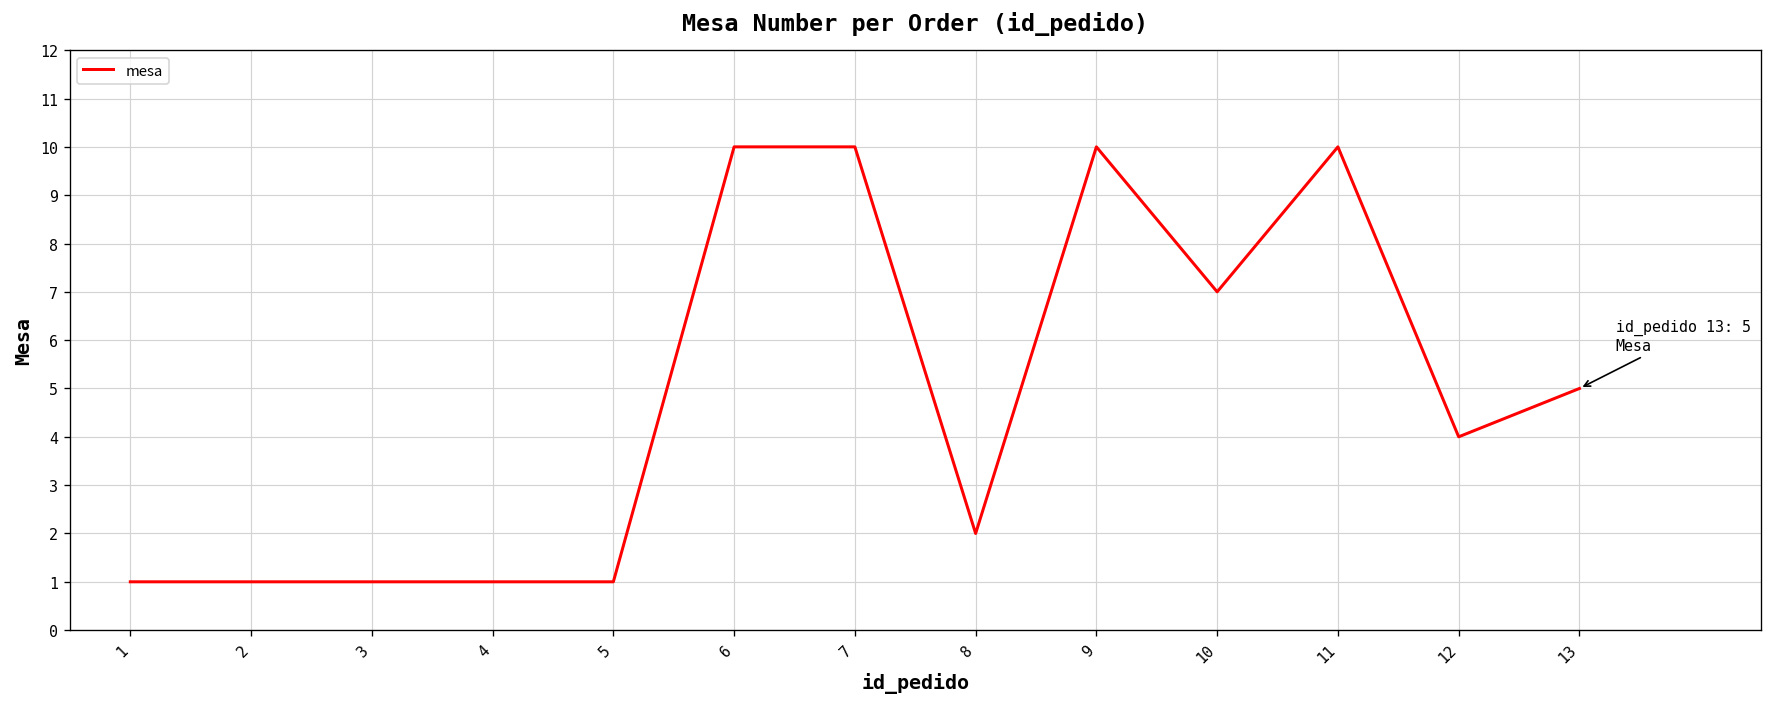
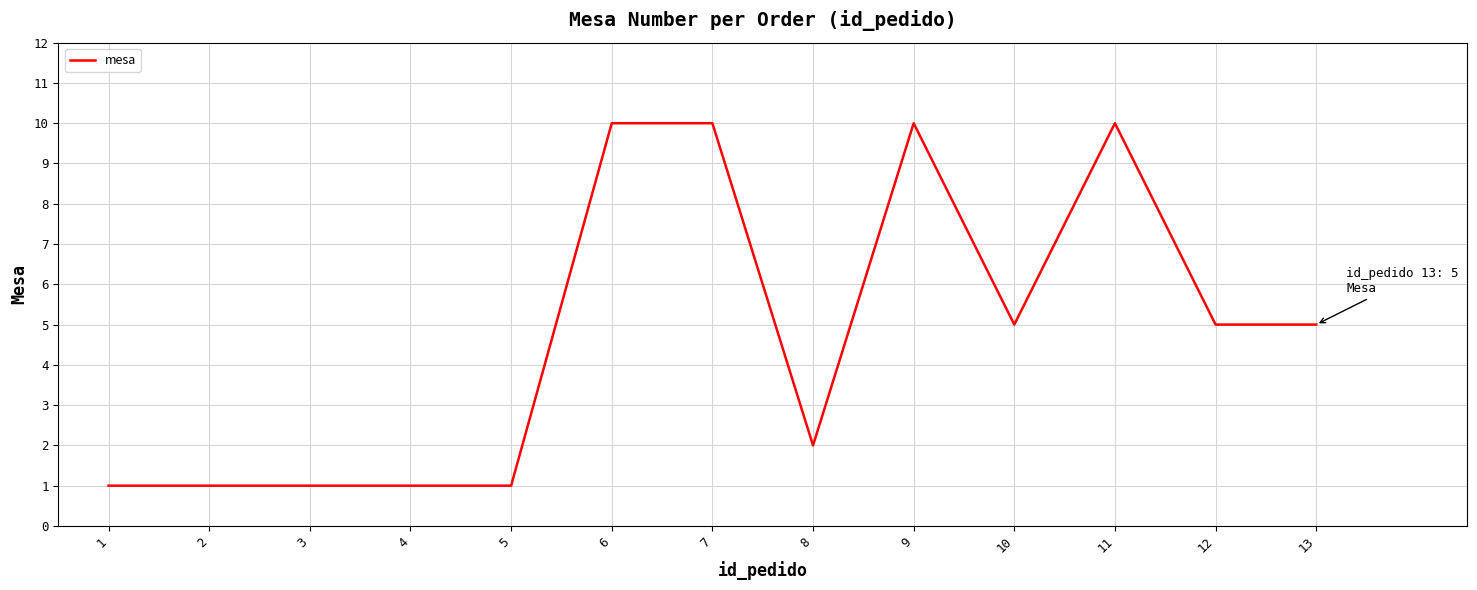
10: 7 -> 5
12: 4 -> 5
